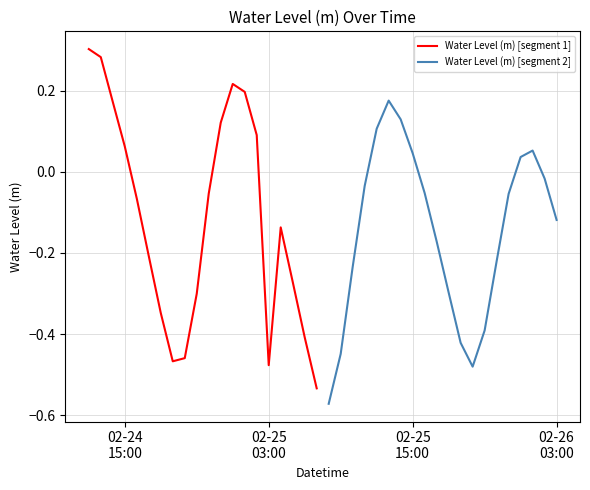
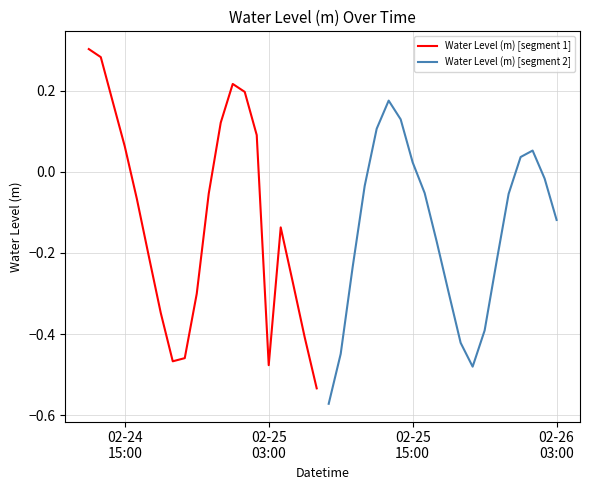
Water Level (m) [segment 2], 02-25 15:00: 0.05 -> 0.02
